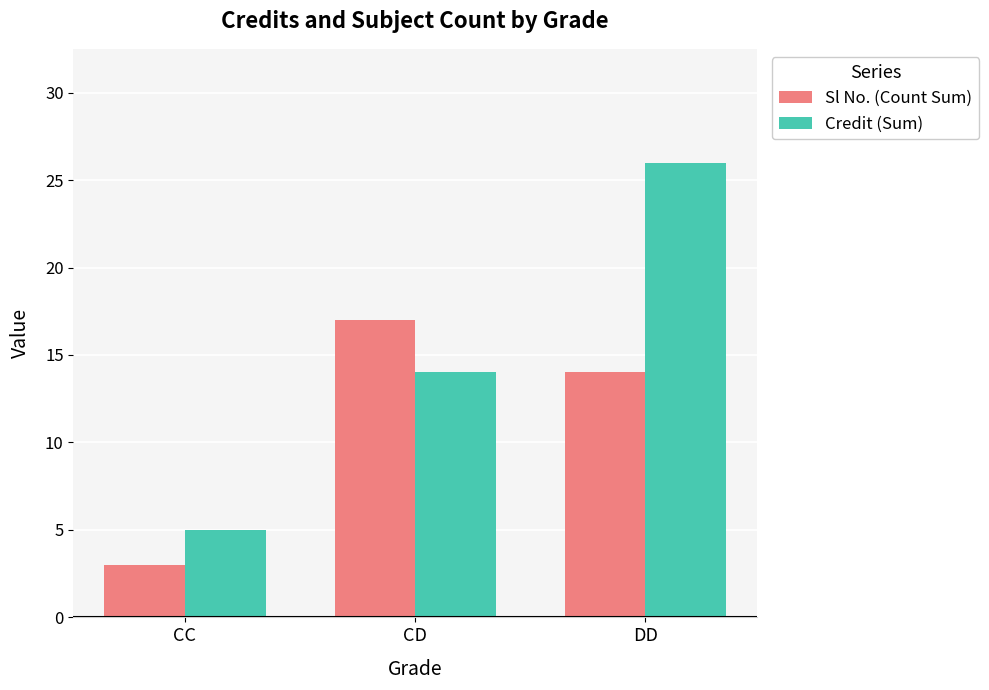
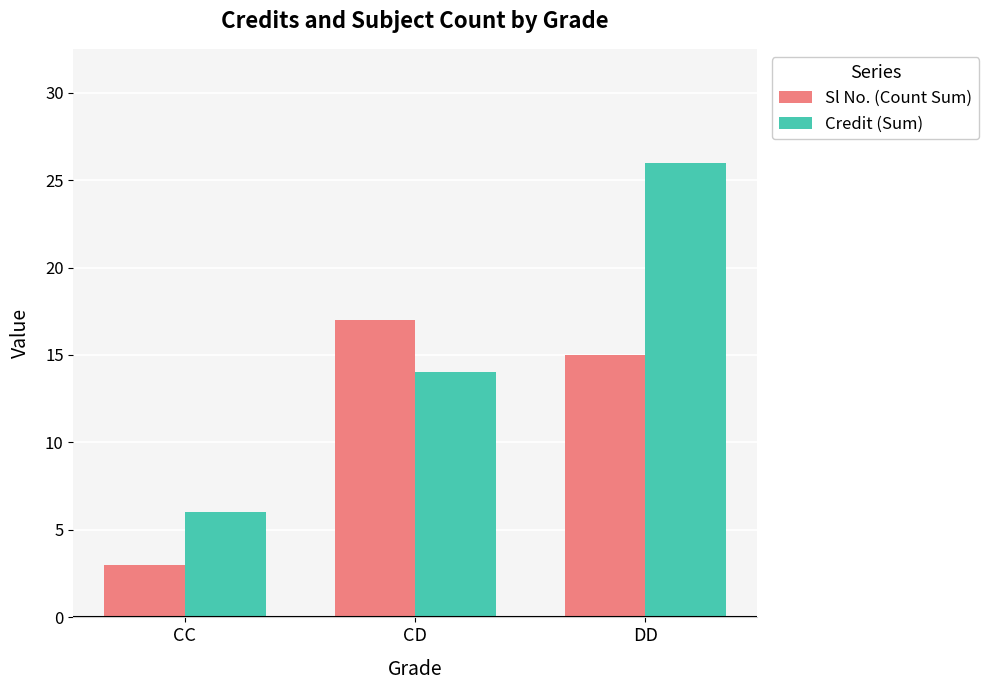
Credit (Sum), CC: 5 -> 6
Sl No. (Count Sum), DD: 14 -> 15
